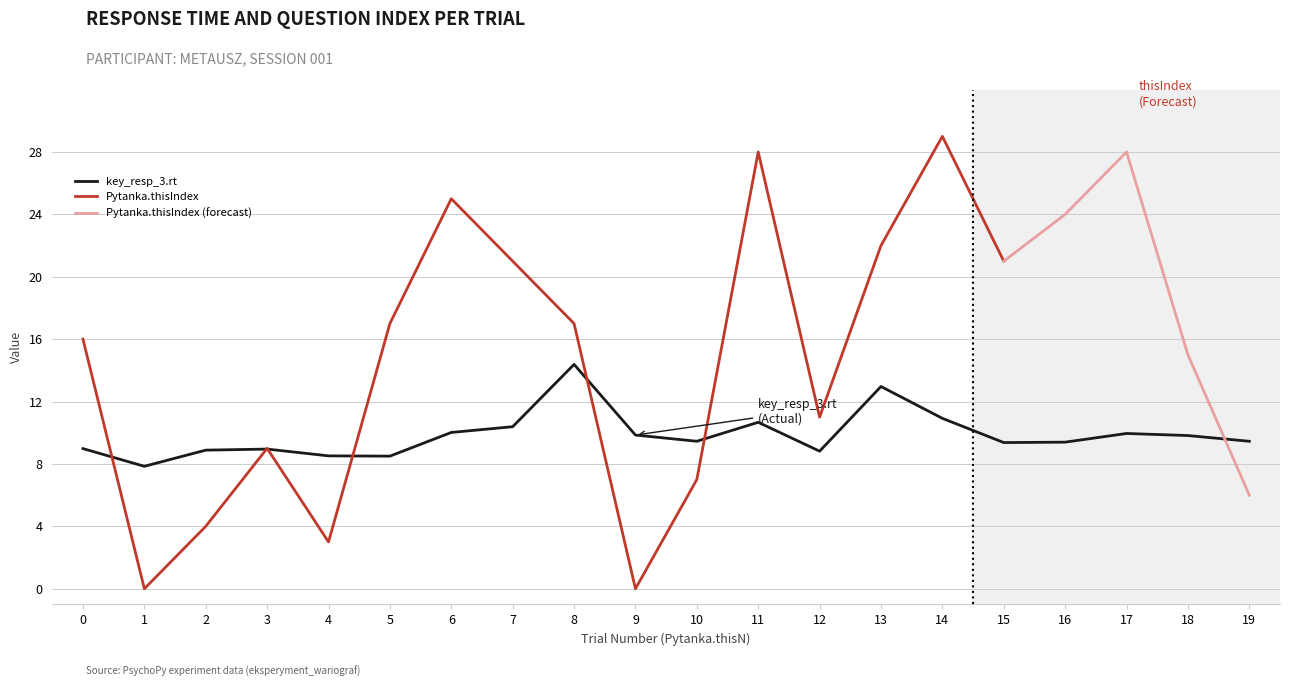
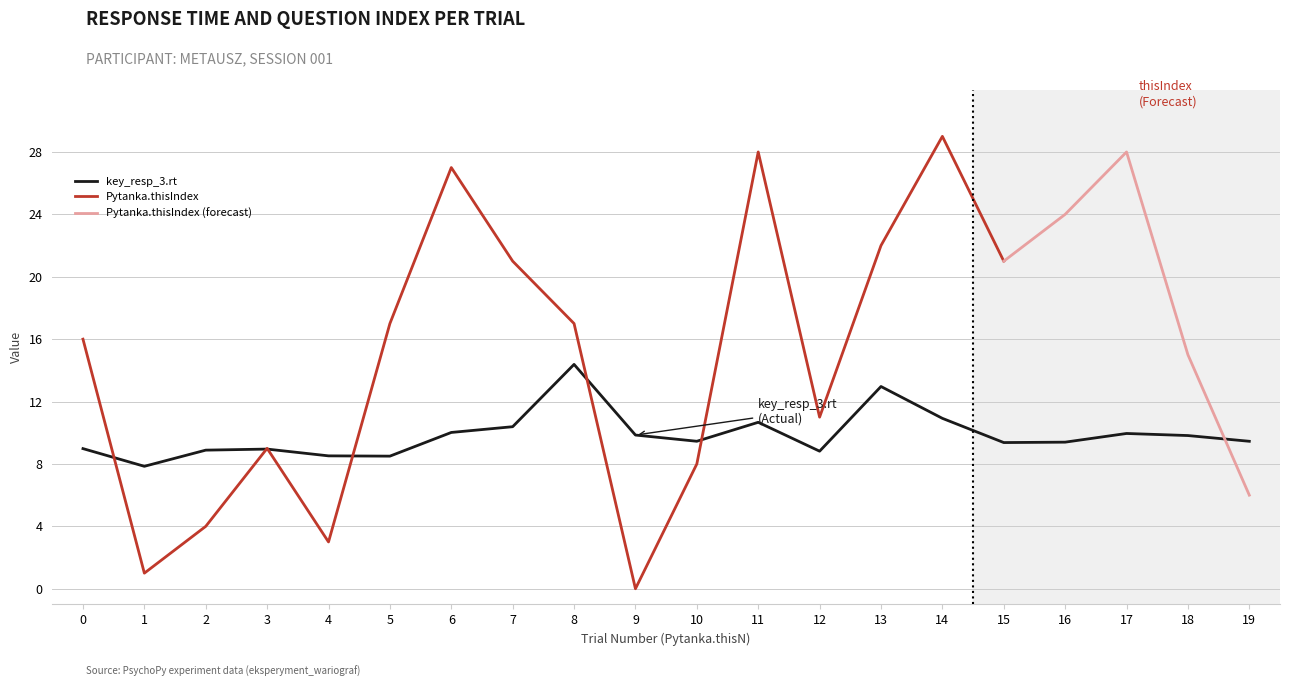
Pytanka.thisIndex, 1: 0 -> 1
Pytanka.thisIndex, 6: 25 -> 27
Pytanka.thisIndex, 10: 7 -> 8
